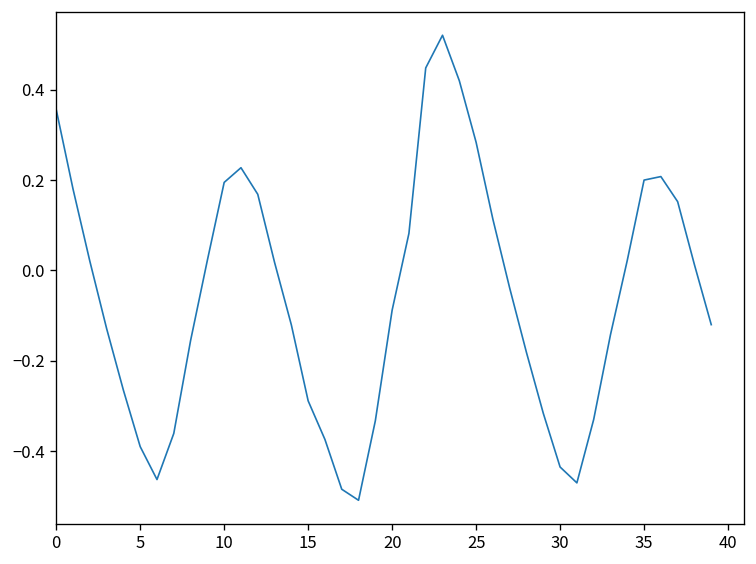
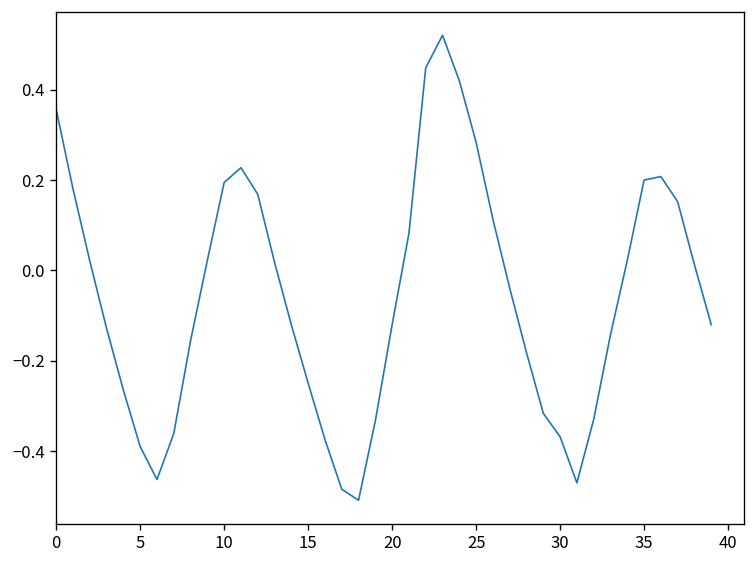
15: -0.29 -> -0.25
20: -0.09 -> -0.12
30: -0.44 -> -0.37
